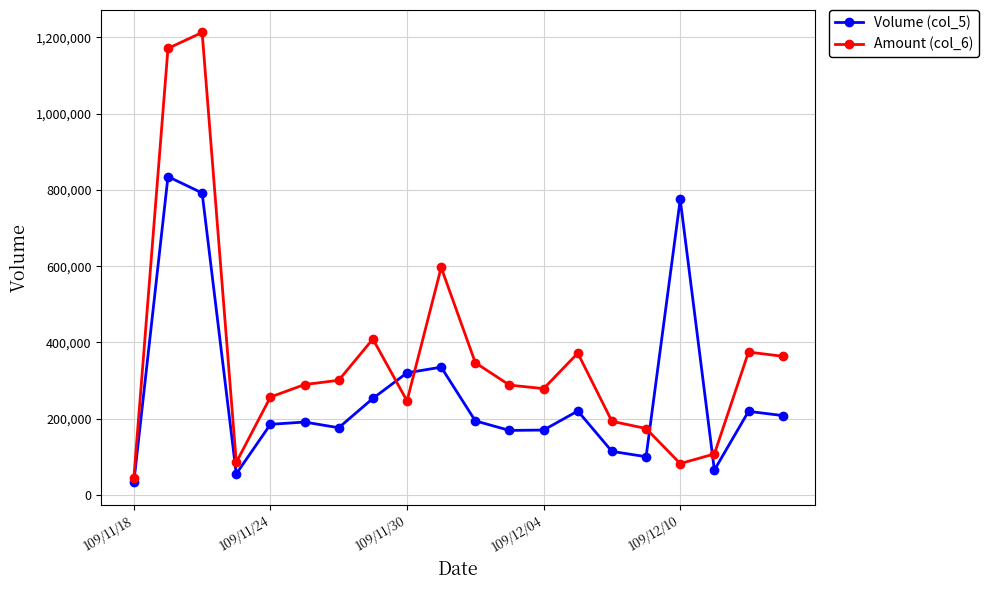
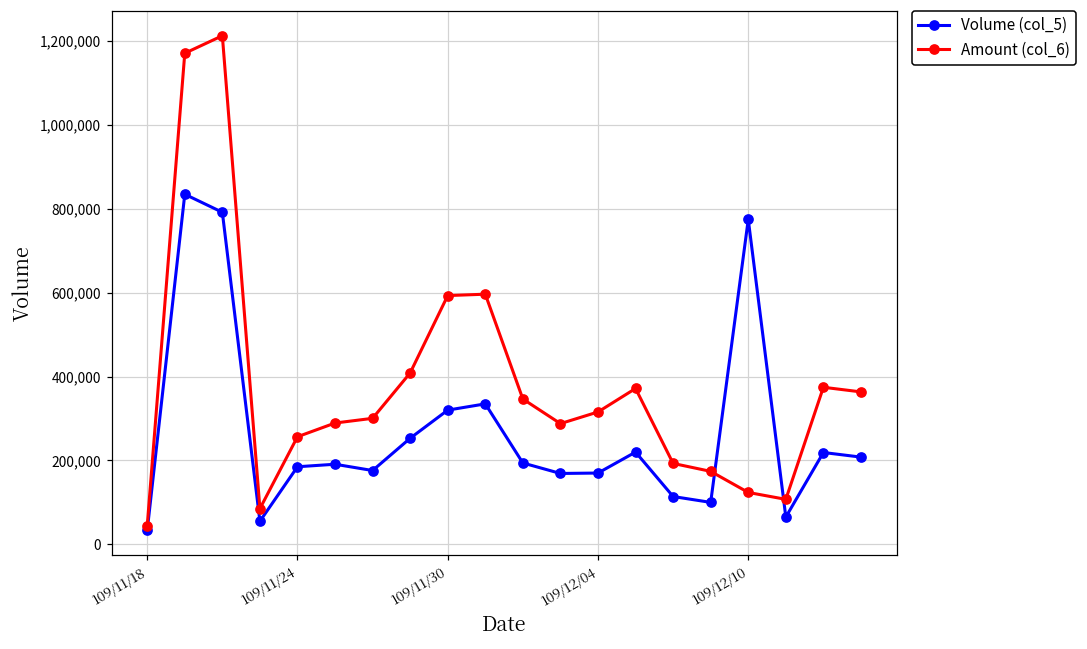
Amount (col_6), 109/11/30: 250,000 -> 590,000
Amount (col_6), 109/12/04: 280,000 -> 320,000
Amount (col_6), 109/12/10: 80,000 -> 120,000
